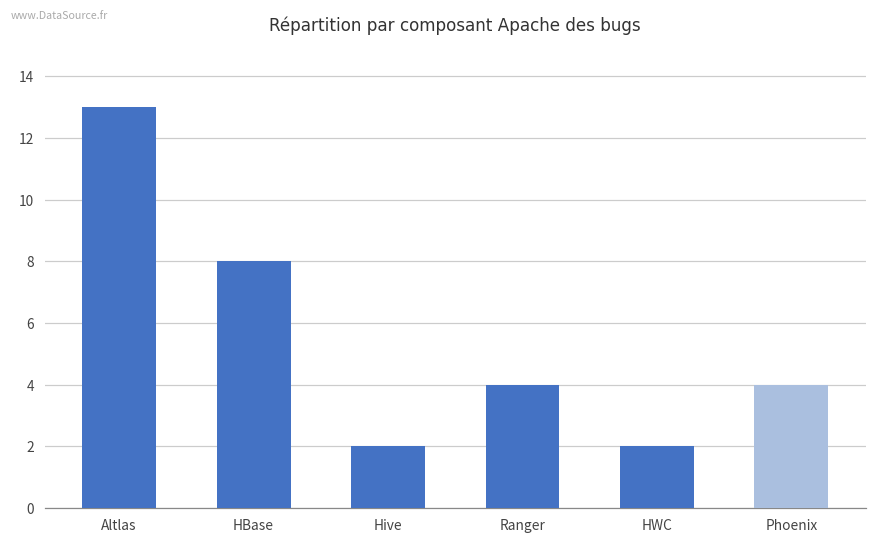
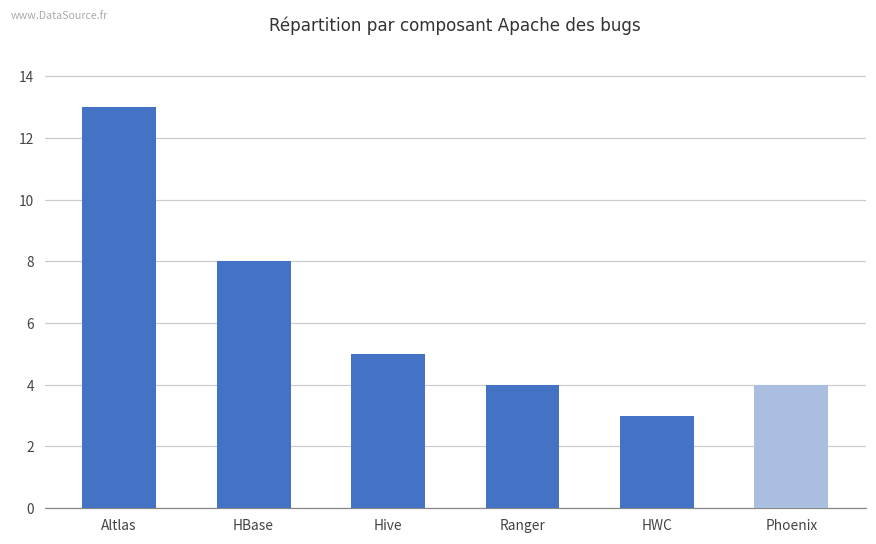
Hive: 2 -> 5
HWC: 2 -> 3
